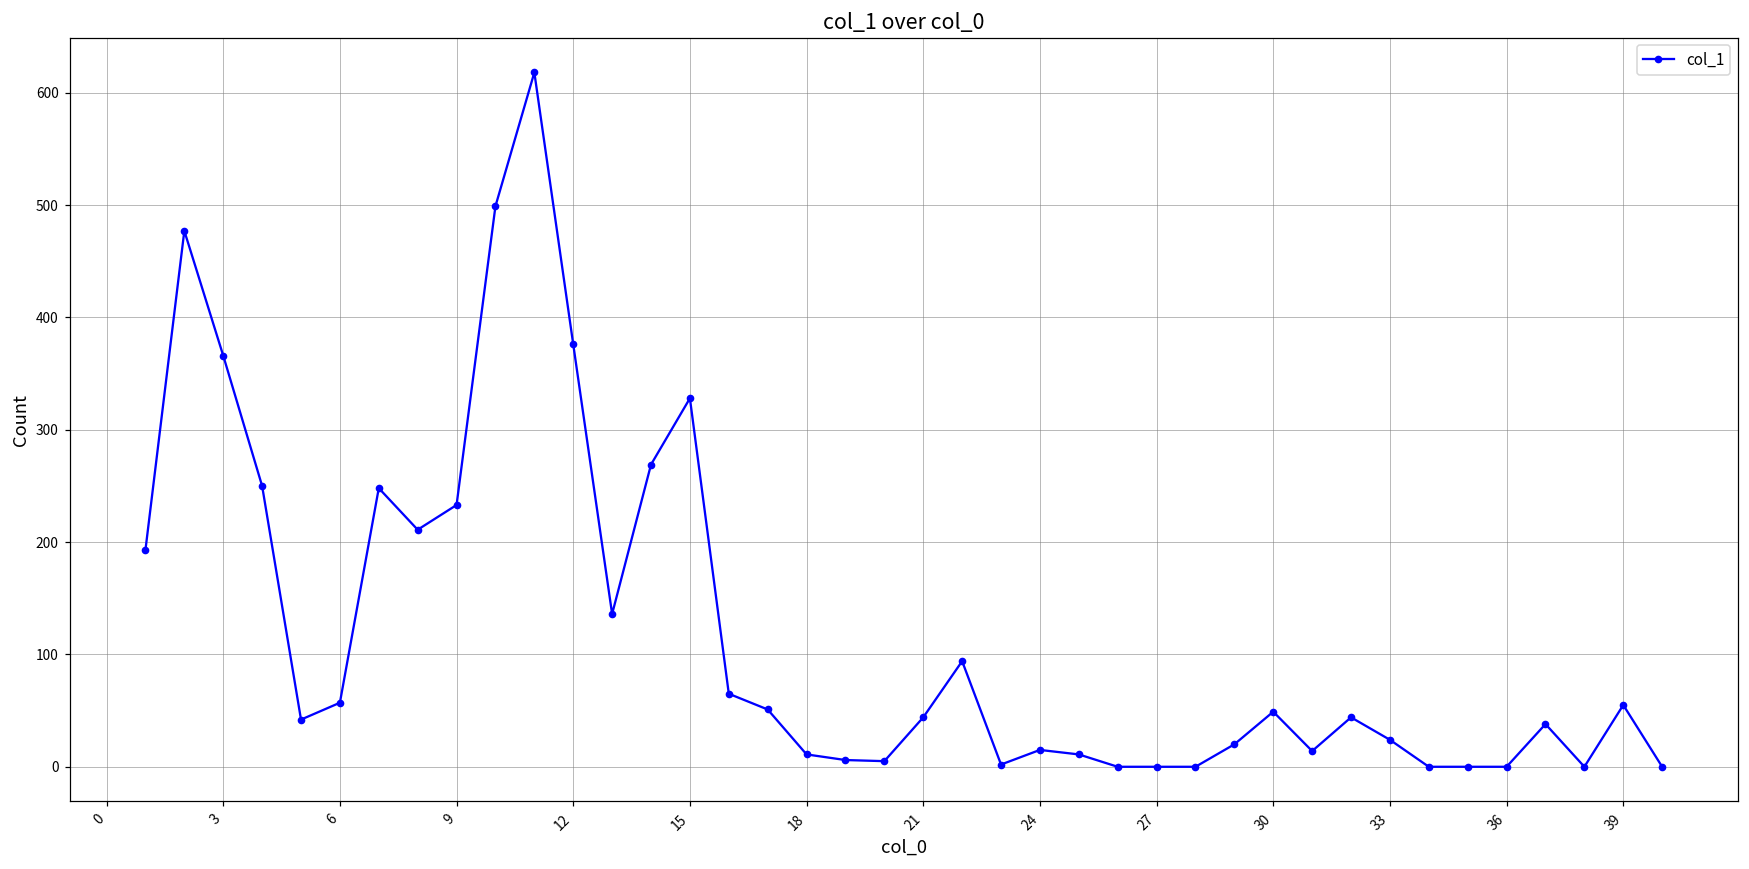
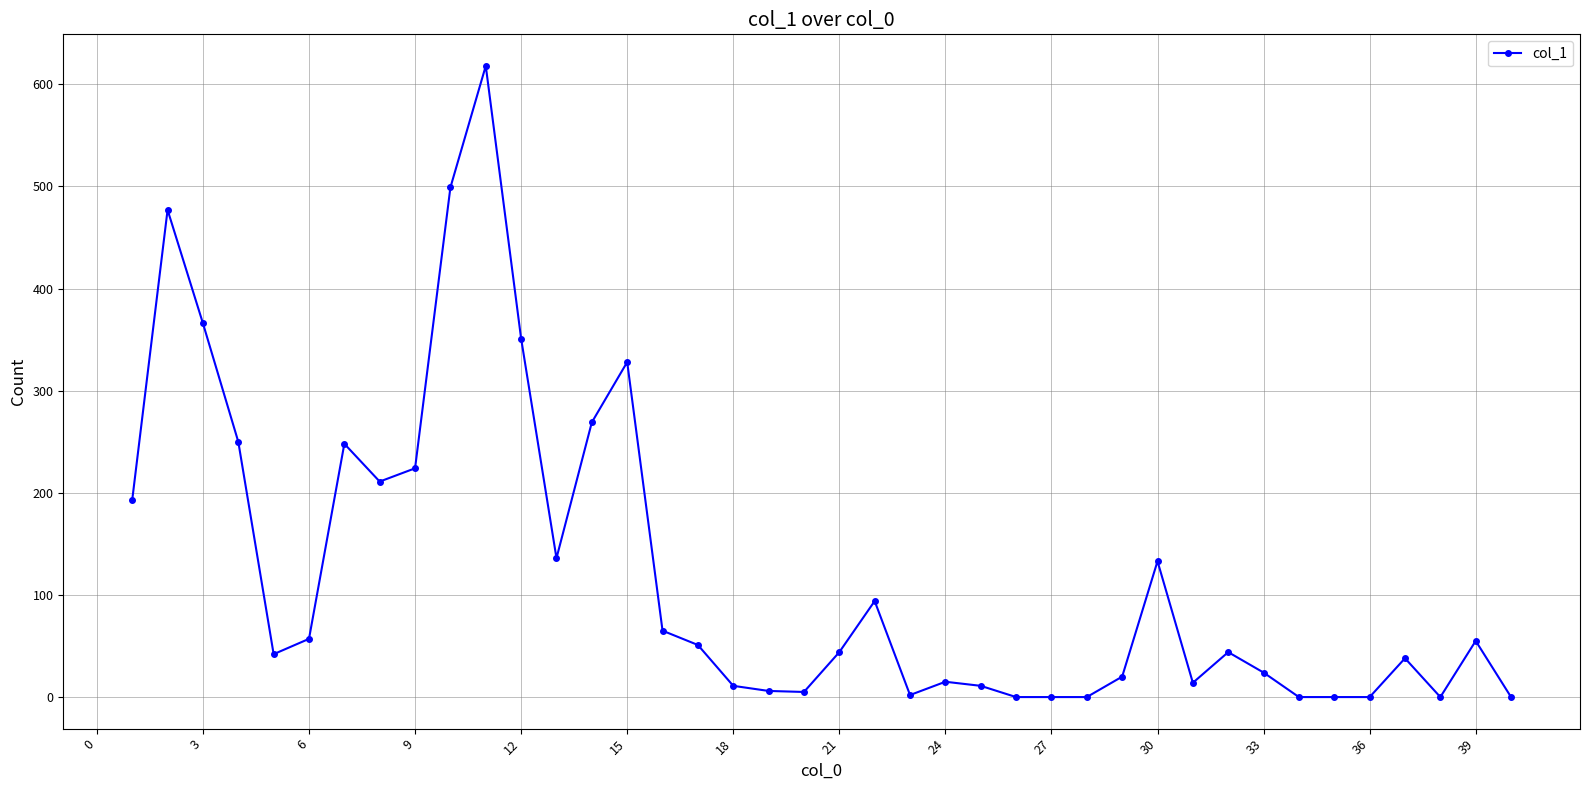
9: 233 -> 224
12: 376 -> 351
30: 49 -> 133
